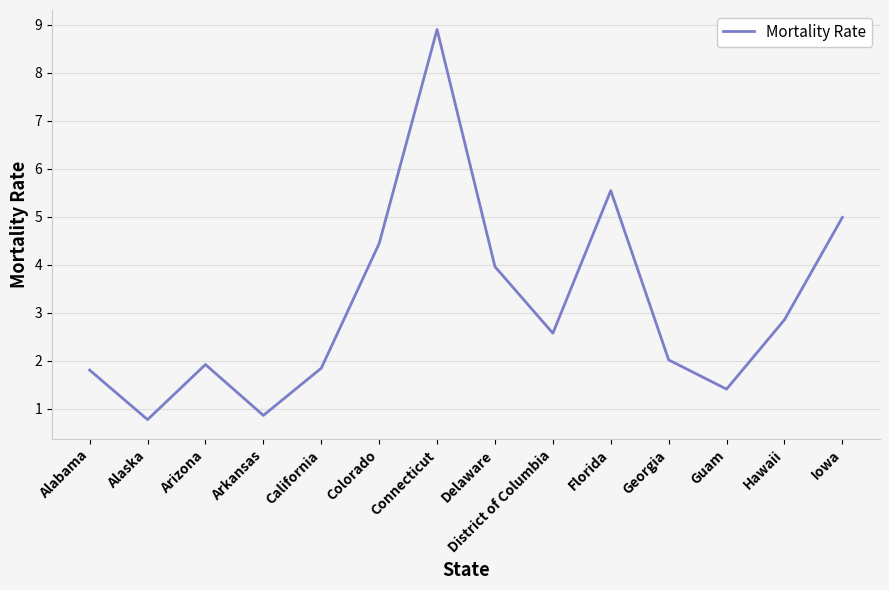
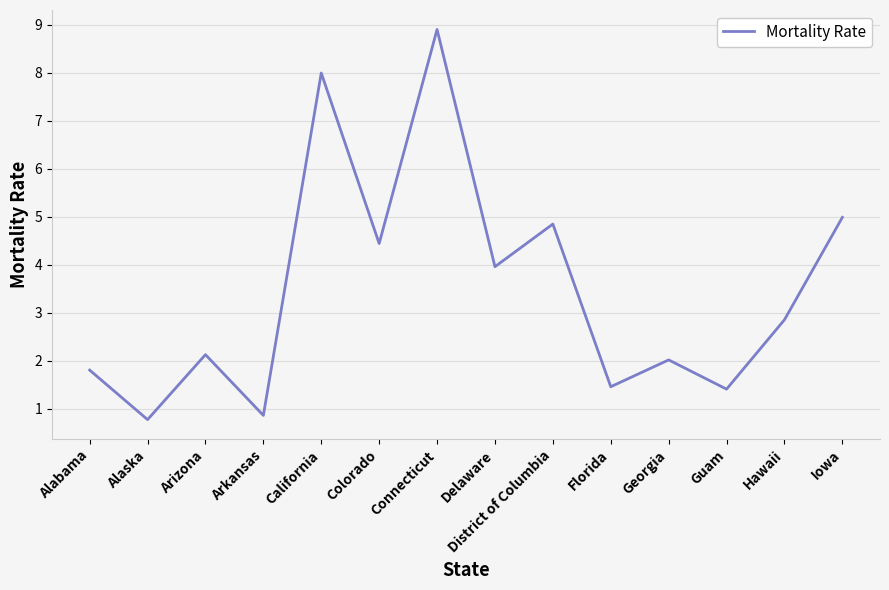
Arizona: 1.9 -> 2.1
California: 1.8 -> 8.0
District of Columbia: 2.6 -> 4.8
Florida: 5.5 -> 1.5
